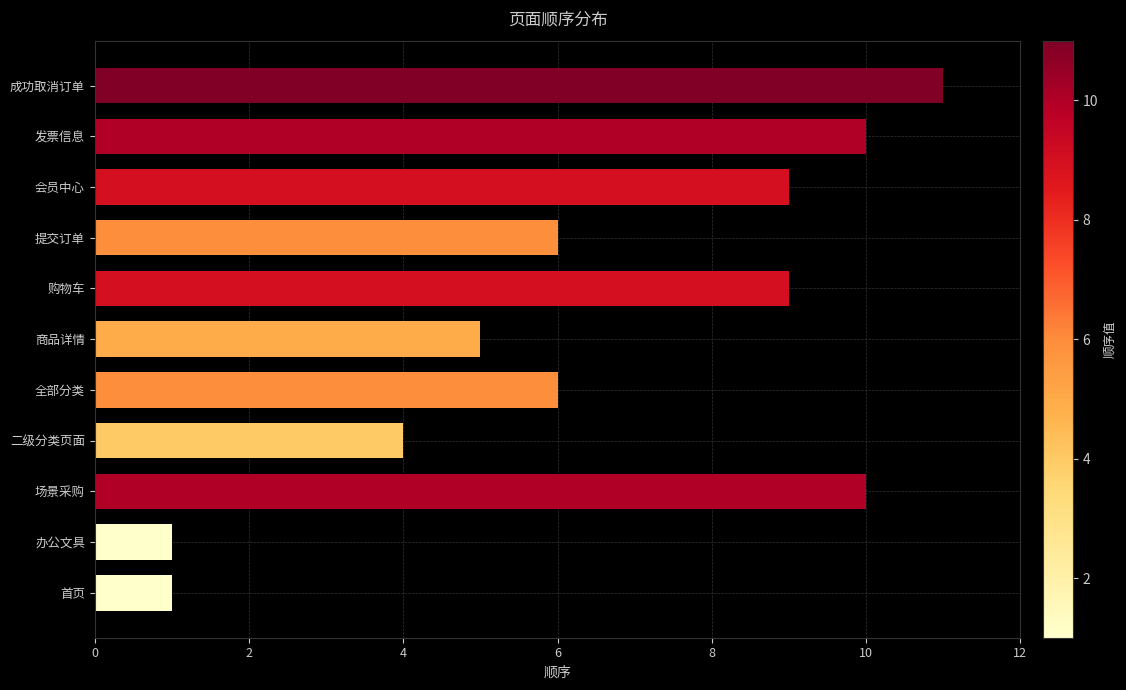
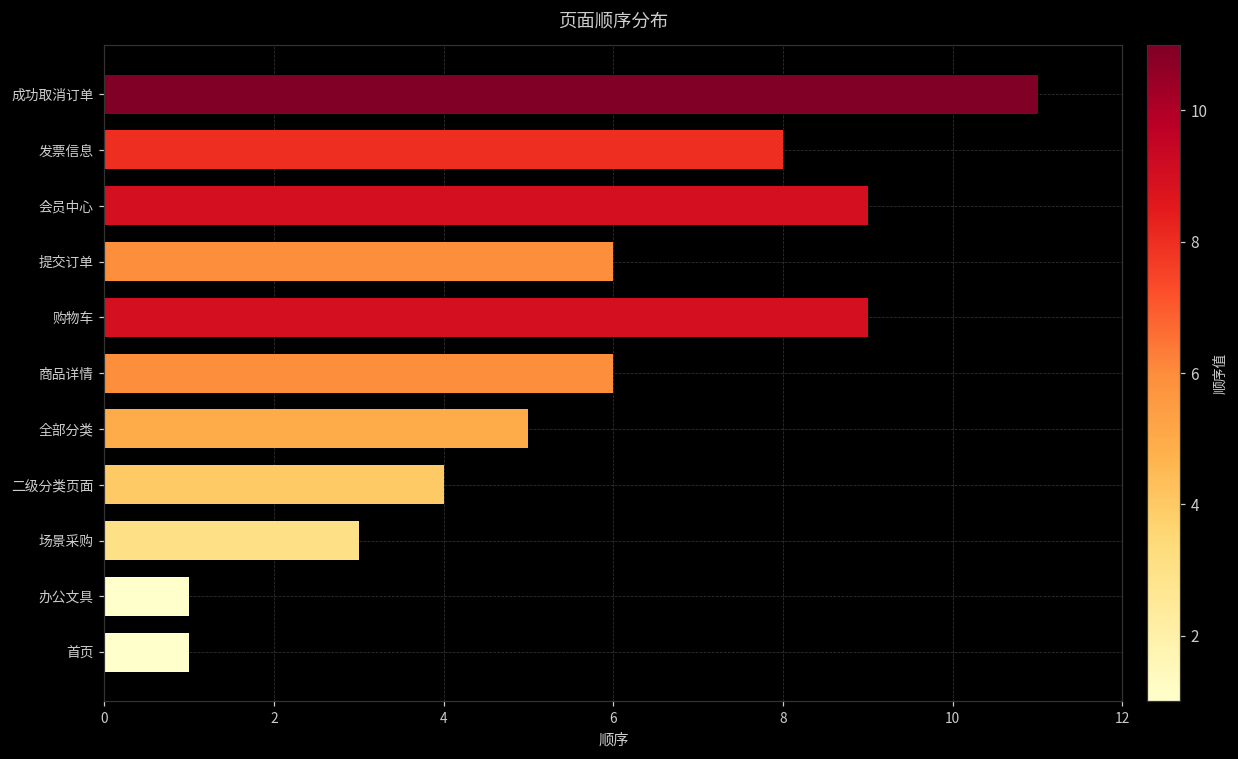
发票信息: 10 -> 8
商品详情: 5 -> 6
全部分类: 6 -> 5
场景采购: 10 -> 3
